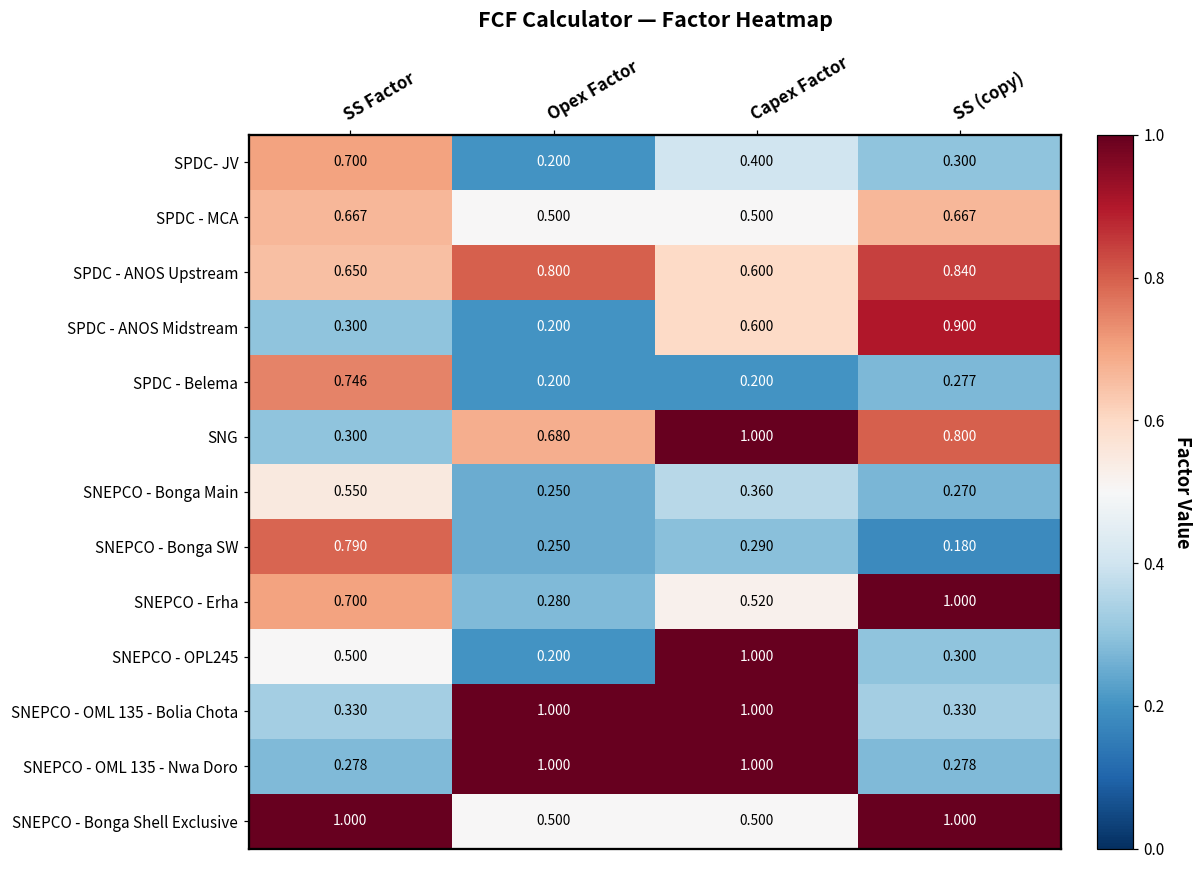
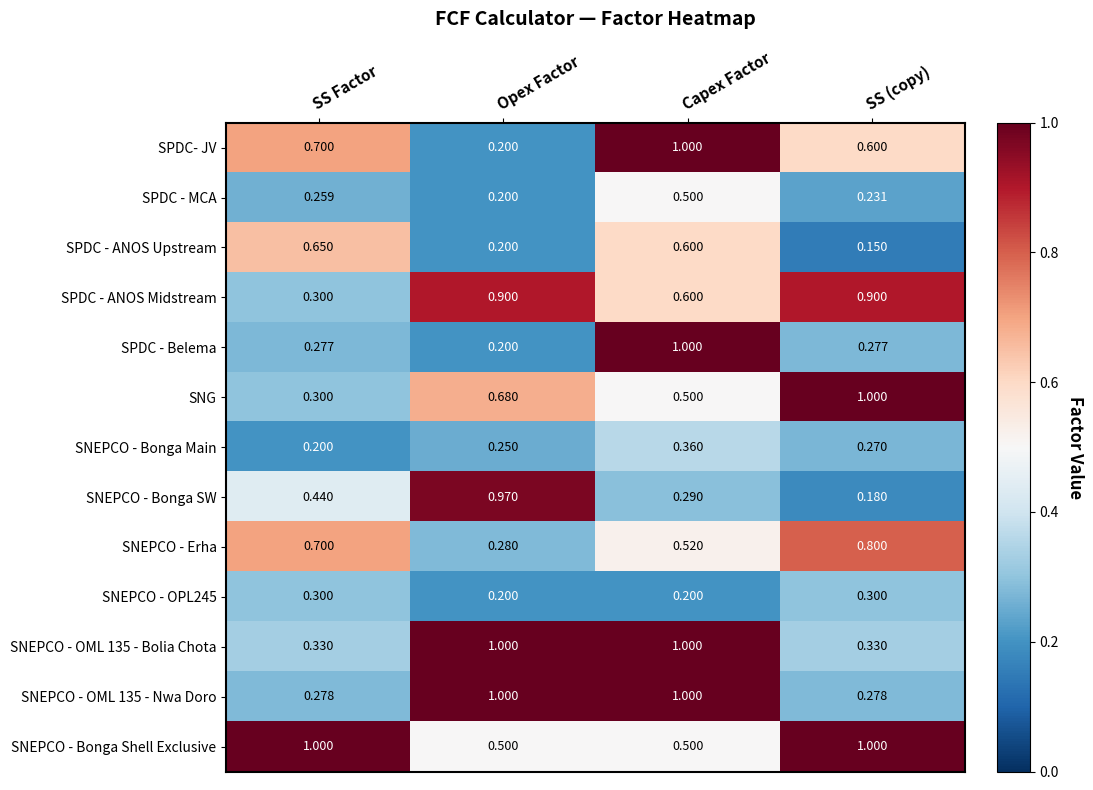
SPDC- JV, Capex Factor: 0.400 -> 1.000
SPDC- JV, SS (copy): 0.300 -> 0.600
SPDC - MCA, SS Factor: 0.667 -> 0.259
SPDC - MCA, Opex Factor: 0.500 -> 0.200
SPDC - MCA, SS (copy): 0.667 -> 0.231
SPDC - ANOS Upstream, Opex Factor: 0.800 -> 0.200
SPDC - ANOS Upstream, SS (copy): 0.840 -> 0.150
SPDC - ANOS Midstream, Opex Factor: 0.200 -> 0.900
SPDC - Belema, SS Factor: 0.746 -> 0.277
SPDC - Belema, Capex Factor: 0.200 -> 1.000
SNG, Capex Factor: 1.000 -> 0.500
SNG, SS (copy): 0.800 -> 1.000
SNEPCO - Bonga Main, SS Factor: 0.550 -> 0.200
SNEPCO - Bonga SW, SS Factor: 0.790 -> 0.440
SNEPCO - Bonga SW, Opex Factor: 0.250 -> 0.970
SNEPCO - Erha, SS (copy): 1.000 -> 0.800
SNEPCO - OPL245, SS Factor: 0.500 -> 0.300
SNEPCO - OPL245, Capex Factor: 1.000 -> 0.200
